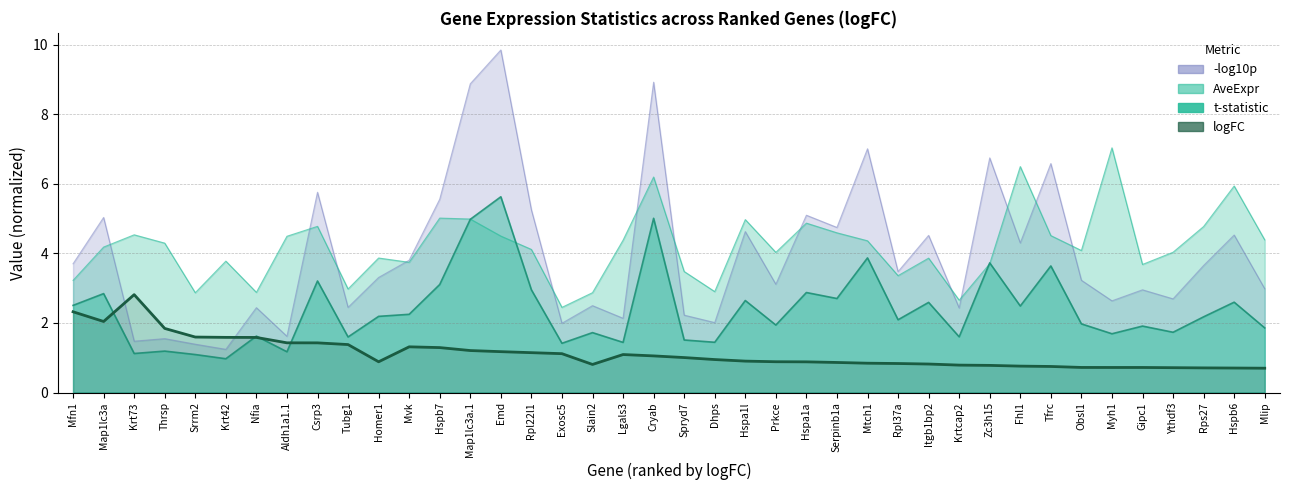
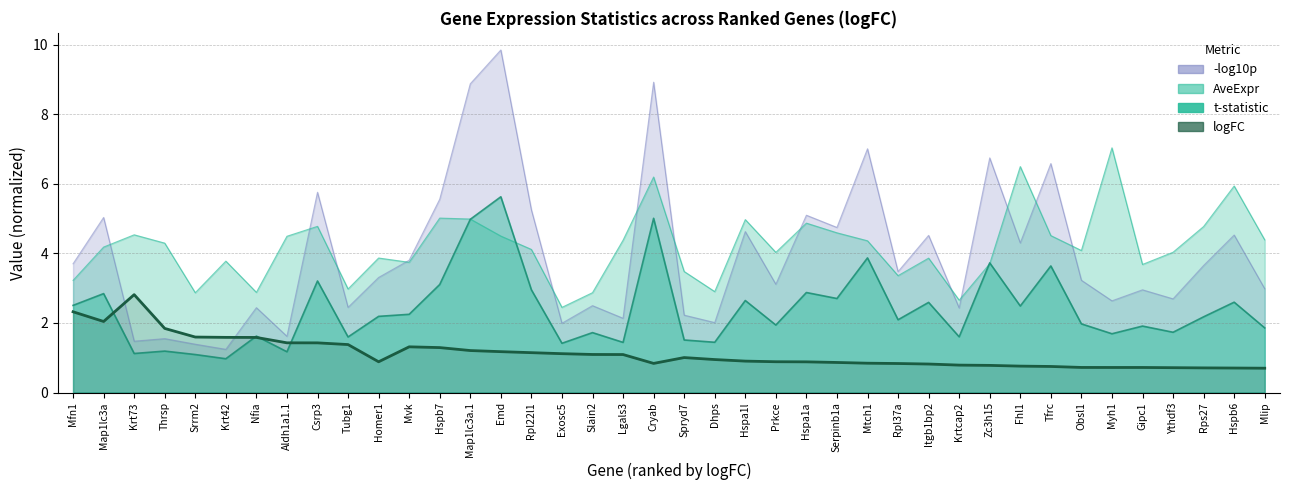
logFC, Slain2: 0.8 -> 1.1
logFC, Cryab: 1.1 -> 0.8
